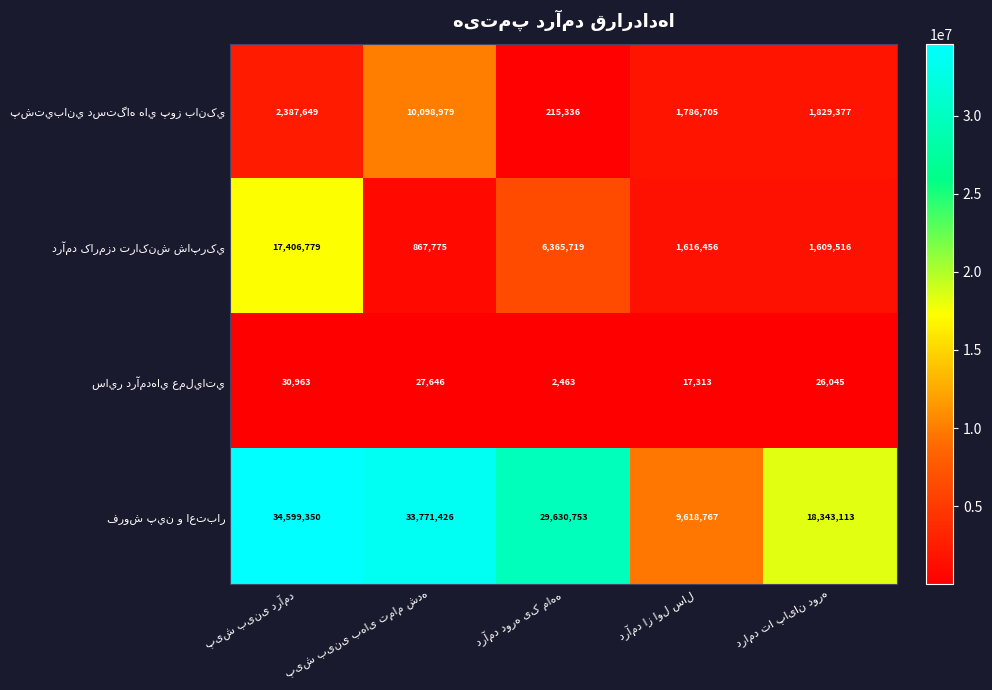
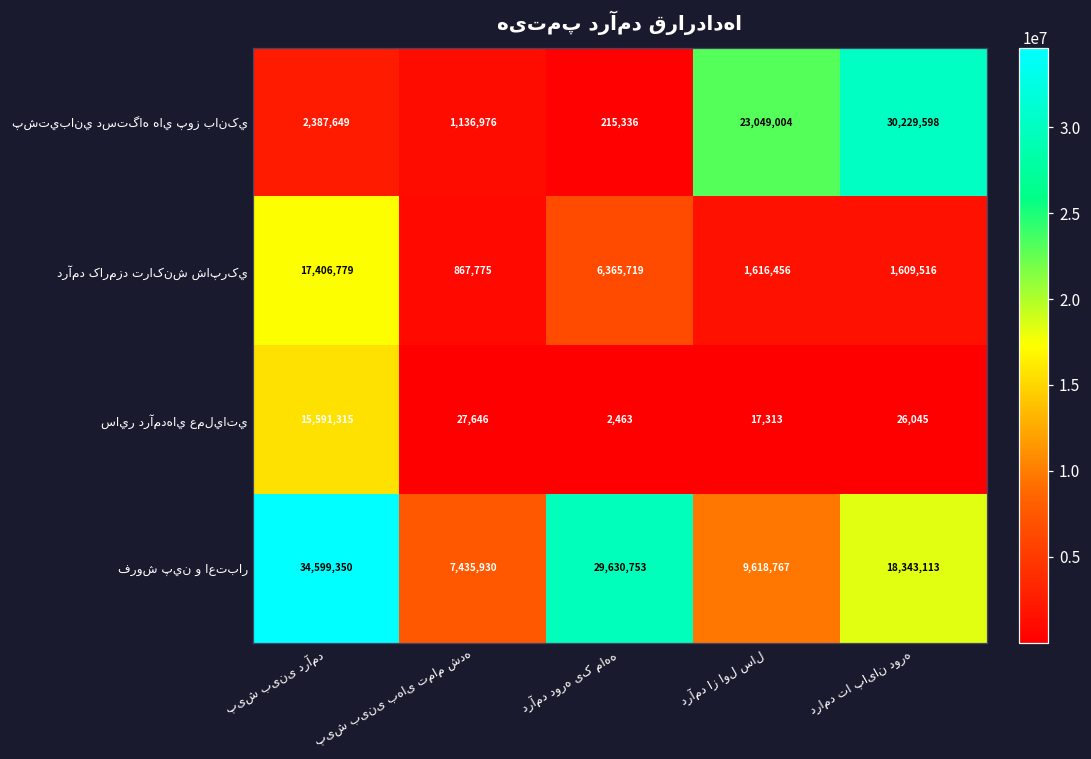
پشتيباني دستگاه هاي پوز بانکي, پیش بینی بهای تمام شده: 10,098,979 -> 1,136,976
پشتيباني دستگاه هاي پوز بانکي, درآمد از اول سال: 1,786,705 -> 23,049,004
پشتيباني دستگاه هاي پوز بانکي, درامد تا پایان دوره: 1,829,377 -> 30,229,598
ساير درآمدهاي عملياتي, پیش بینی درآمد: 30,963 -> 15,591,315
فروش پين و اعتبار, پیش بینی بهای تمام شده: 33,771,426 -> 7,435,930
